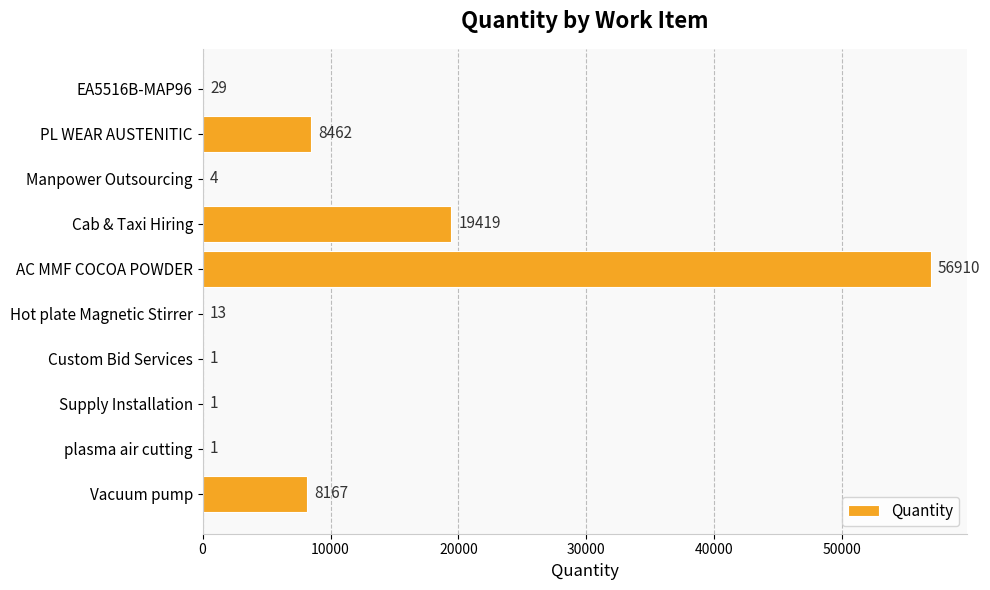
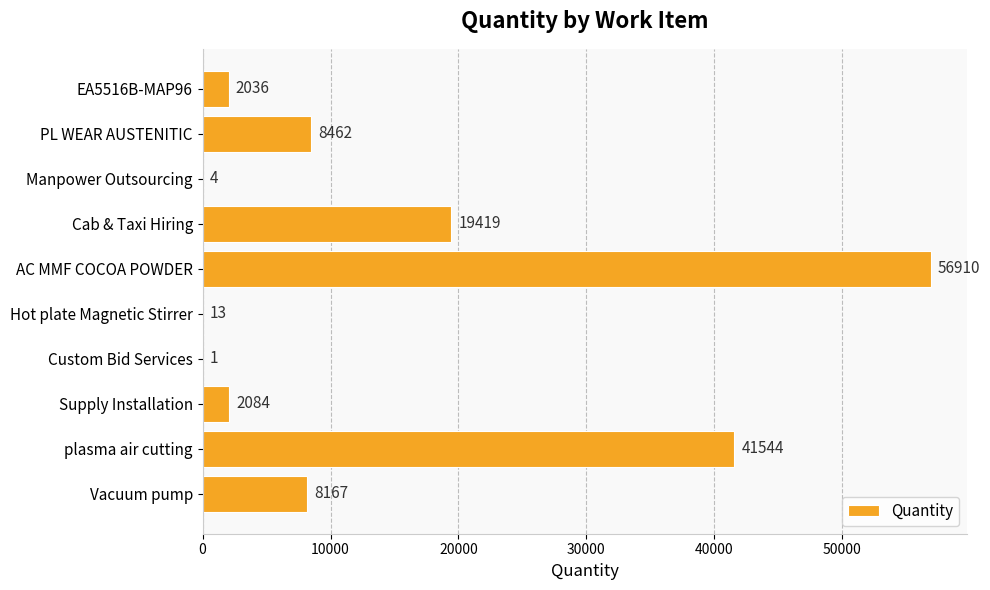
EA5516B-MAP96: 29 -> 2036
Supply Installation: 1 -> 2084
plasma air cutting: 1 -> 41544
